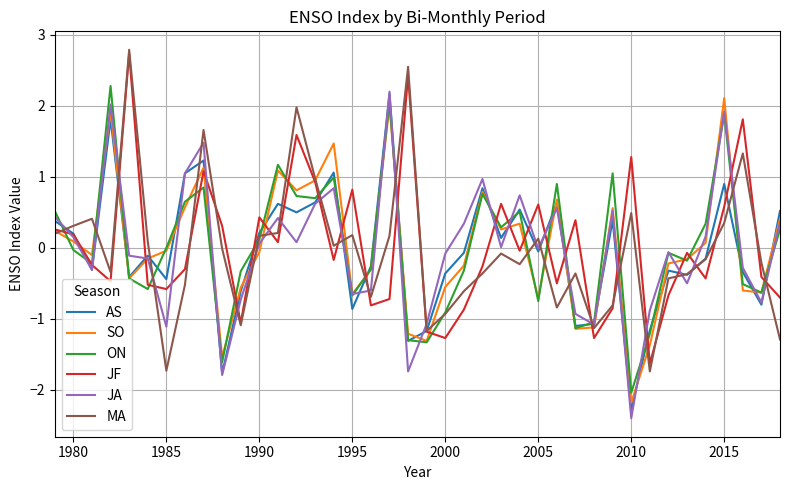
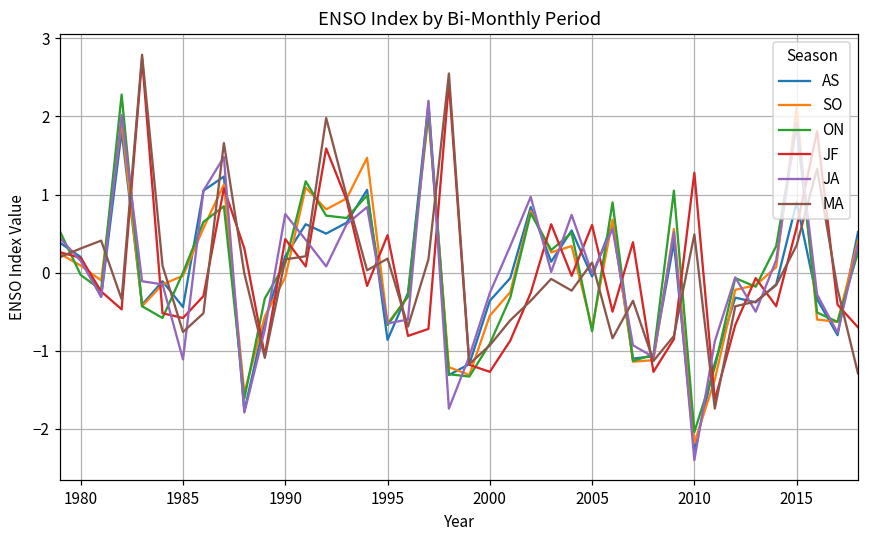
MA, 1985: -1.7 -> -0.8
JA, 1990: 0.1 -> 0.8
JF, 1995: 0.8 -> 0.5
JA, 2000: -0.1 -> -0.3
